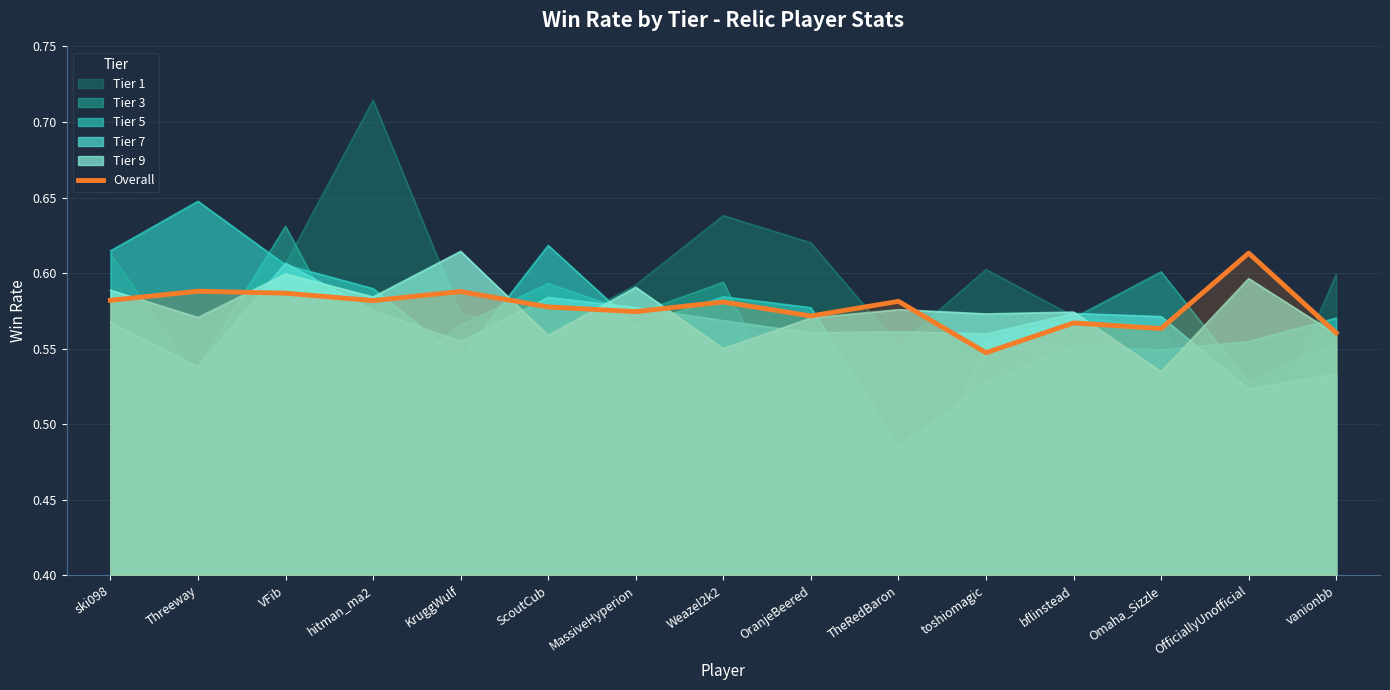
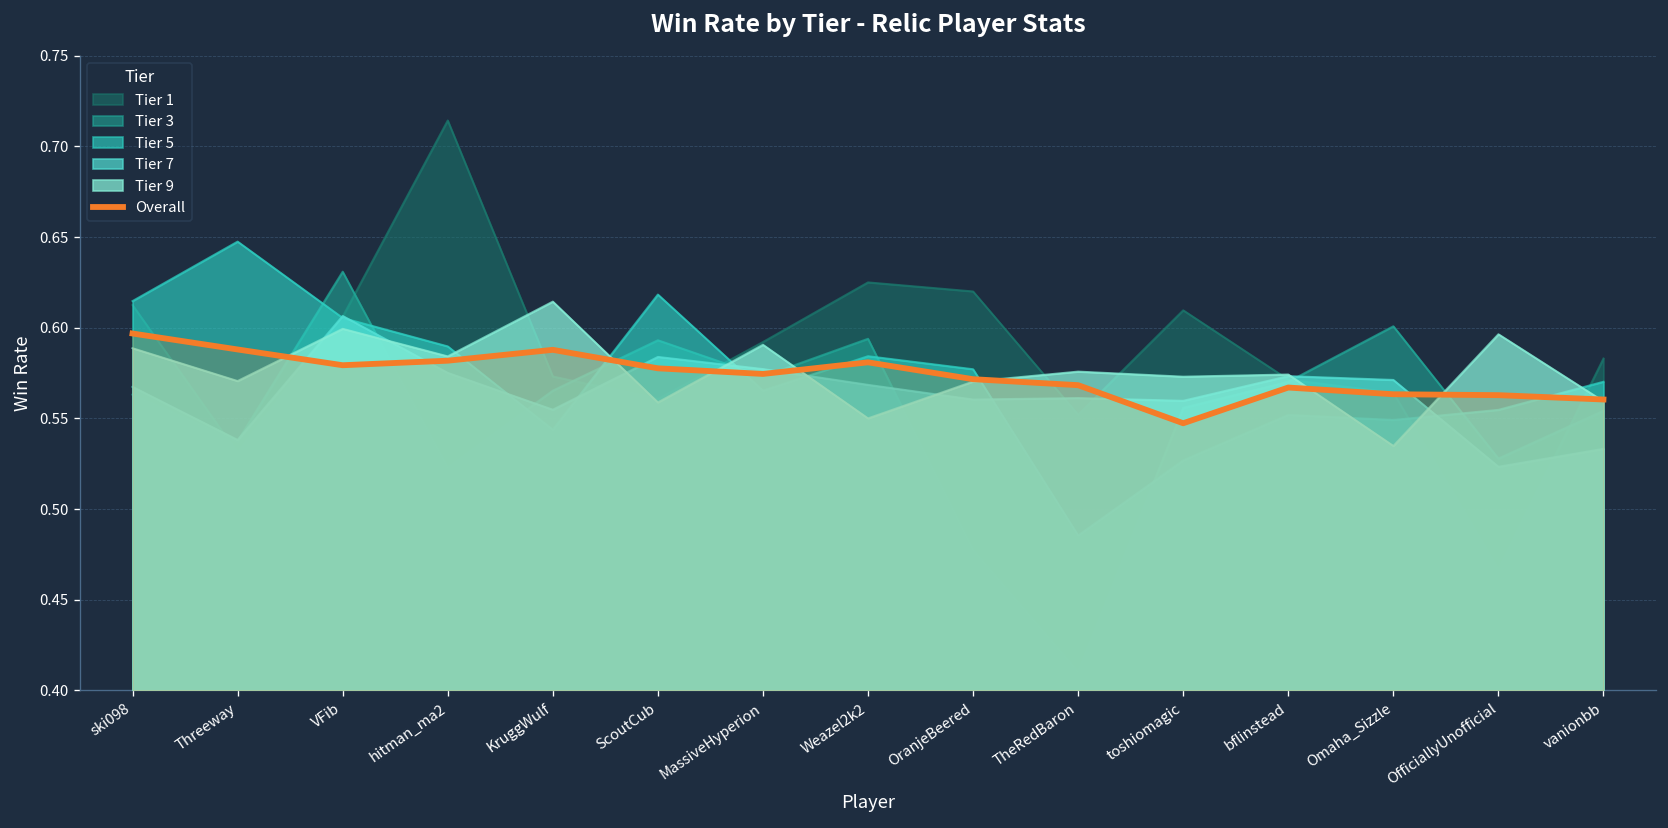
Overall, ski098: 0.582 -> 0.597
Overall, VFib: 0.587 -> 0.579
Tier 1, Weazel2k2: 0.638 -> 0.625
Overall, TheRedBaron: 0.581 -> 0.568
Tier 1, toshiomagic: 0.602 -> 0.610
Overall, OfficiallyUnofficial: 0.613 -> 0.563
Tier 1, vanionbb: 0.599 -> 0.583
